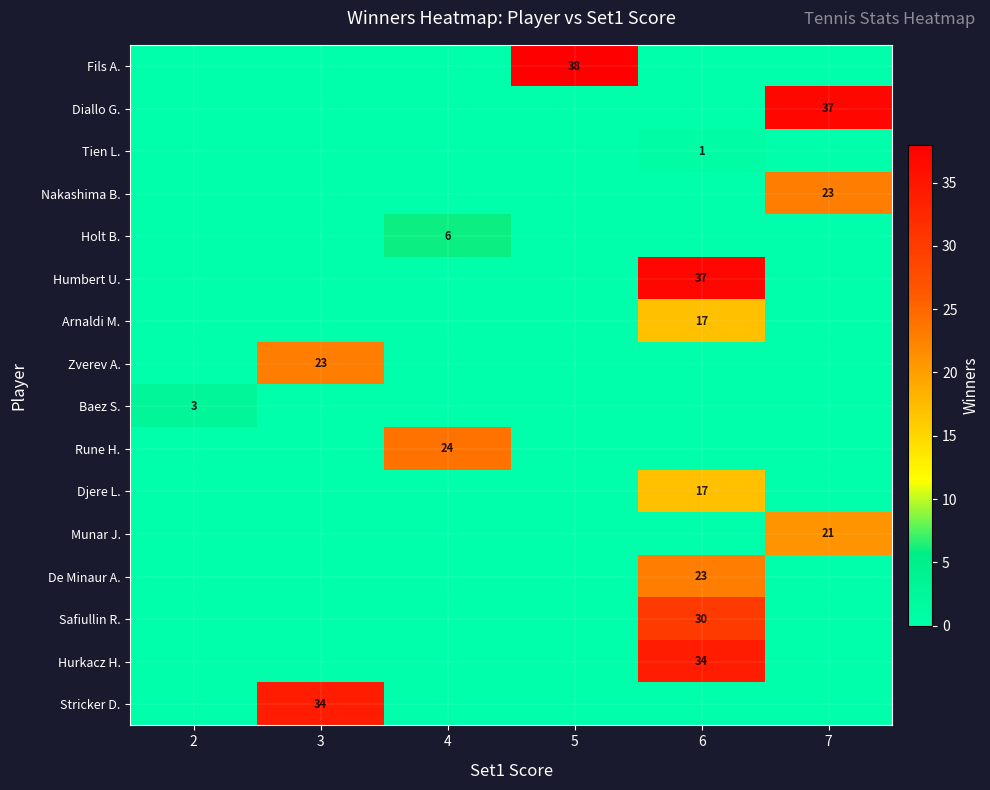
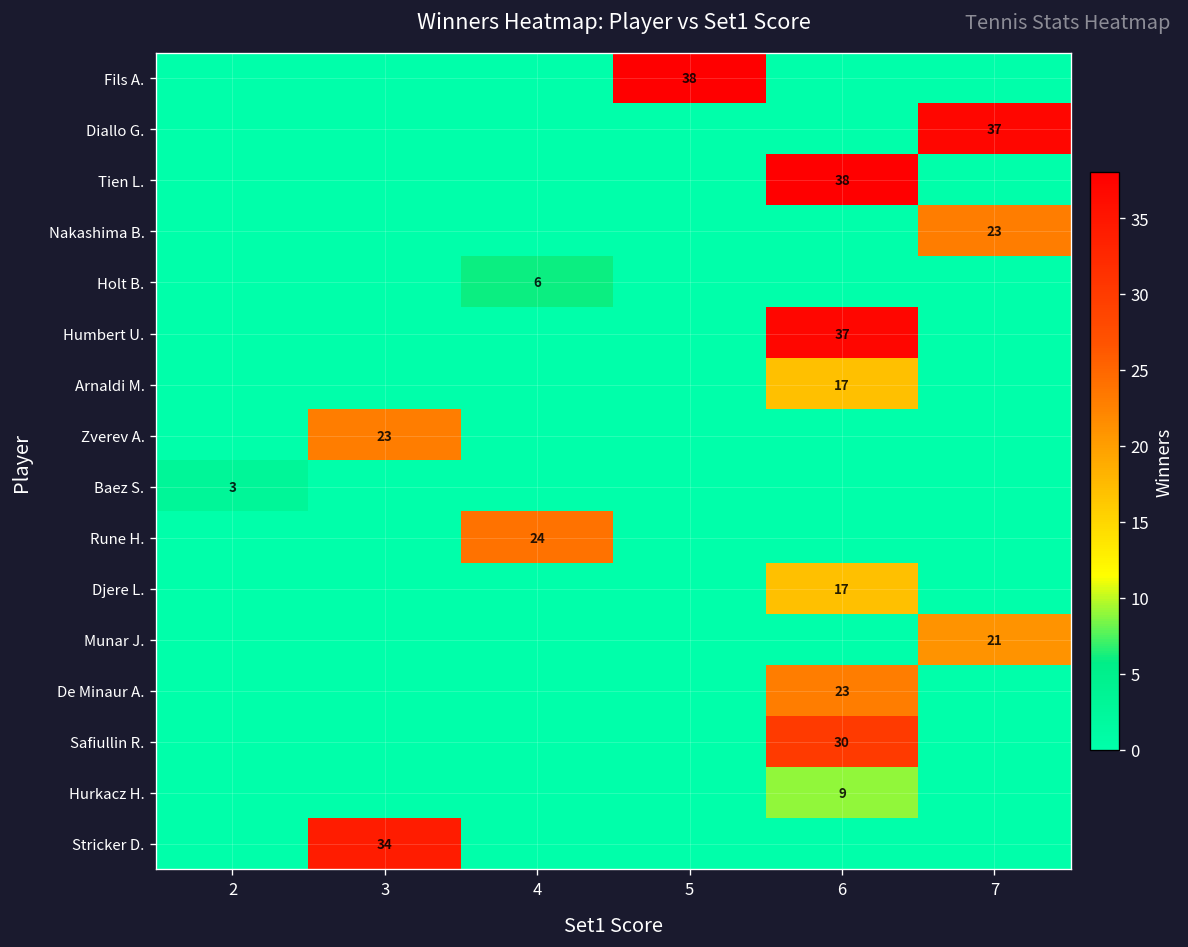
Tien L., 6: 1 -> 38
Hurkacz H., 6: 34 -> 9
